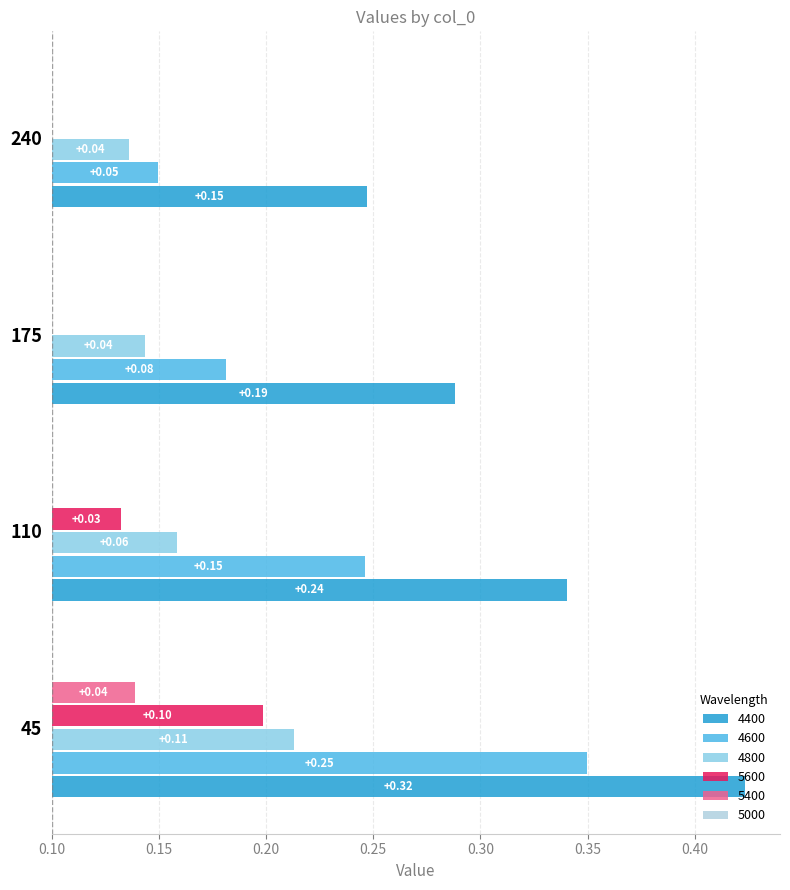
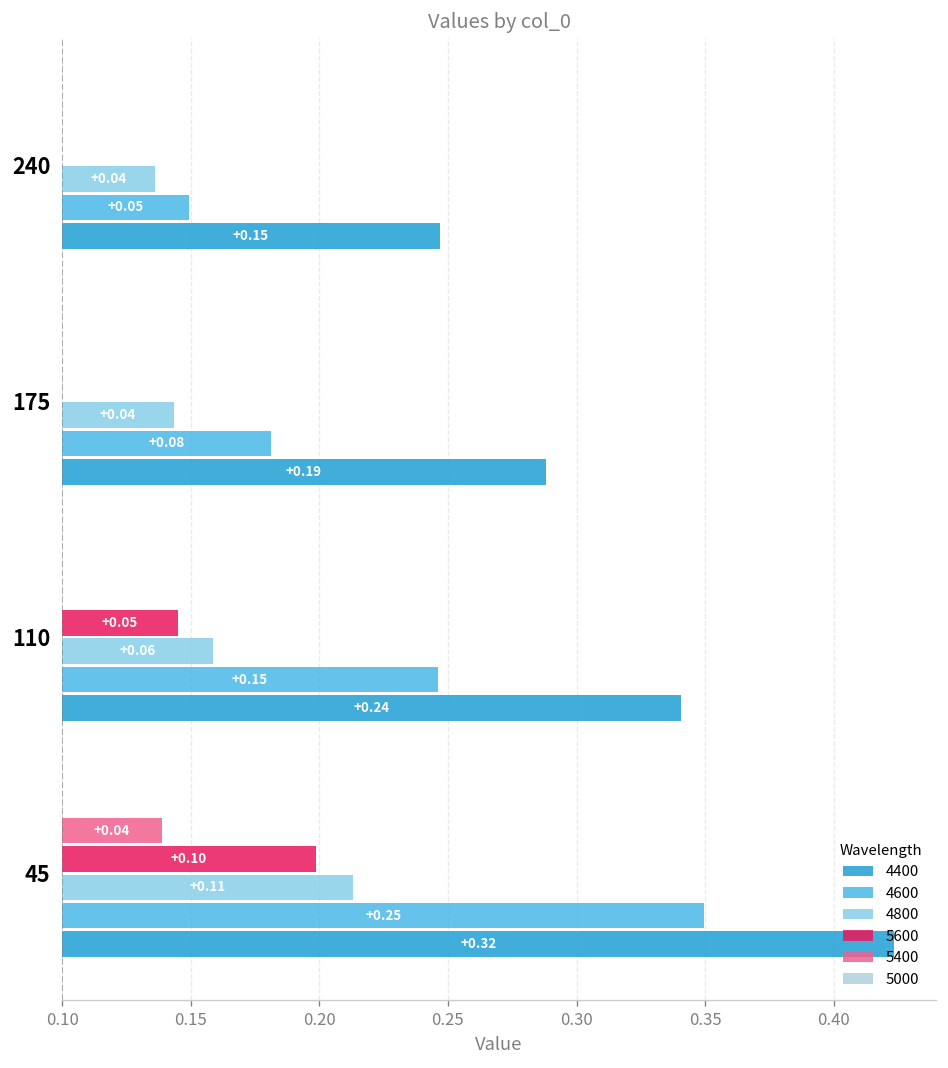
5600, 110: +0.03 -> +0.05
